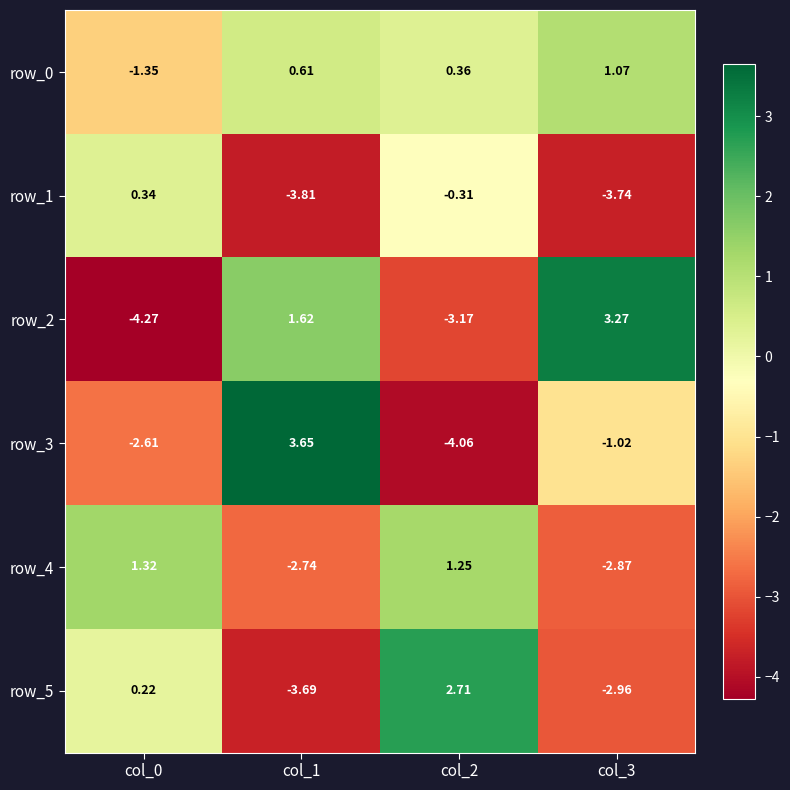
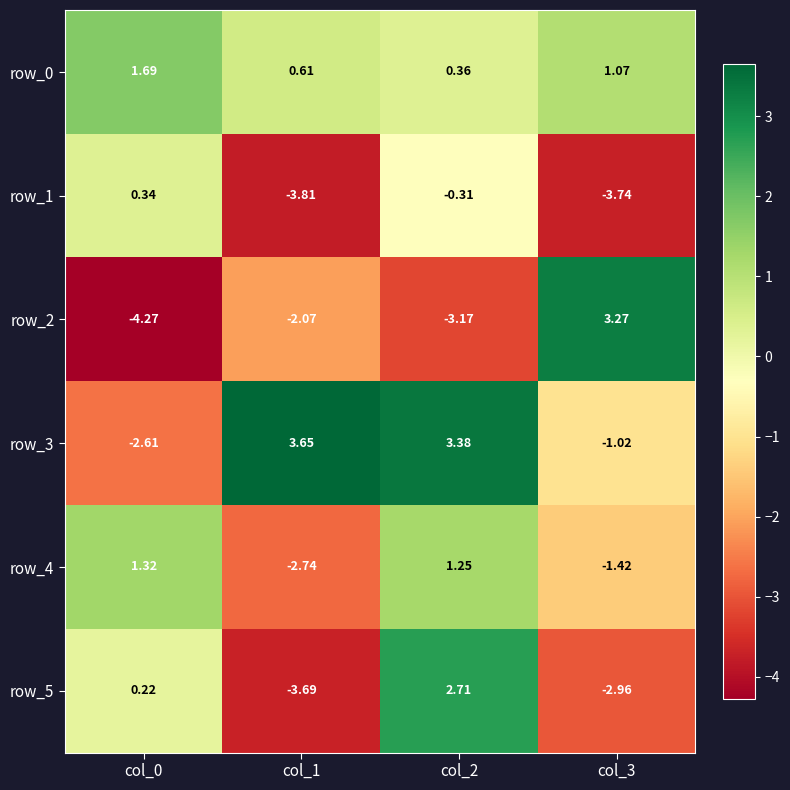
row_0, col_0: -1.35 -> 1.69
row_2, col_1: 1.62 -> -2.07
row_3, col_2: -4.06 -> 3.38
row_4, col_3: -2.87 -> -1.42
